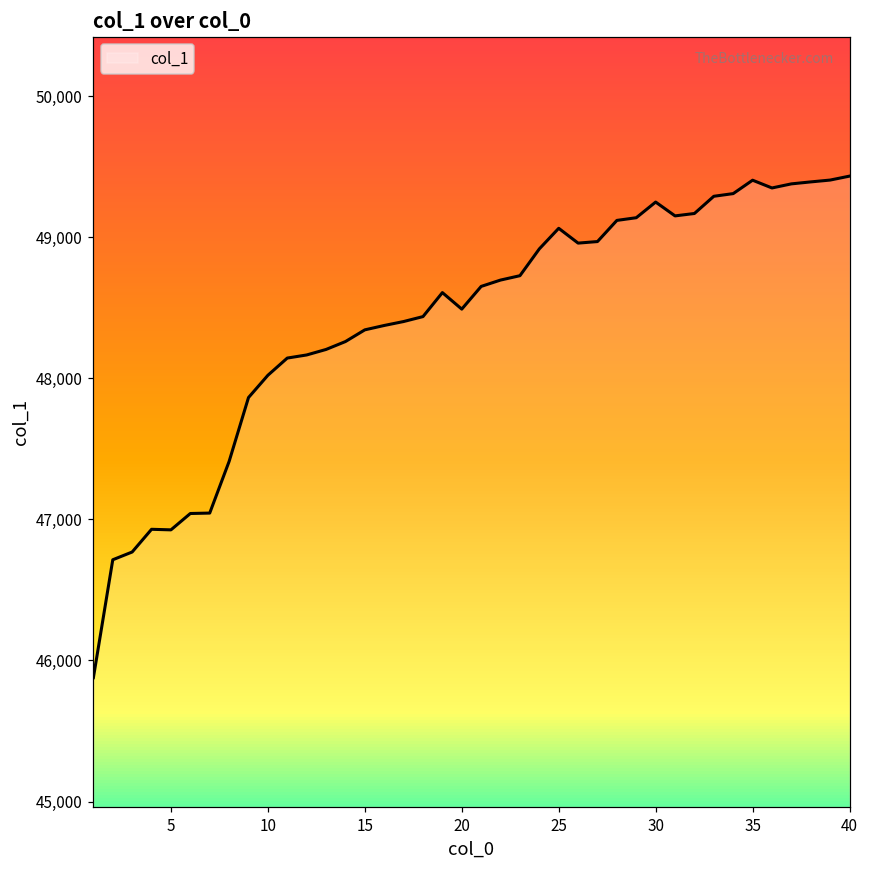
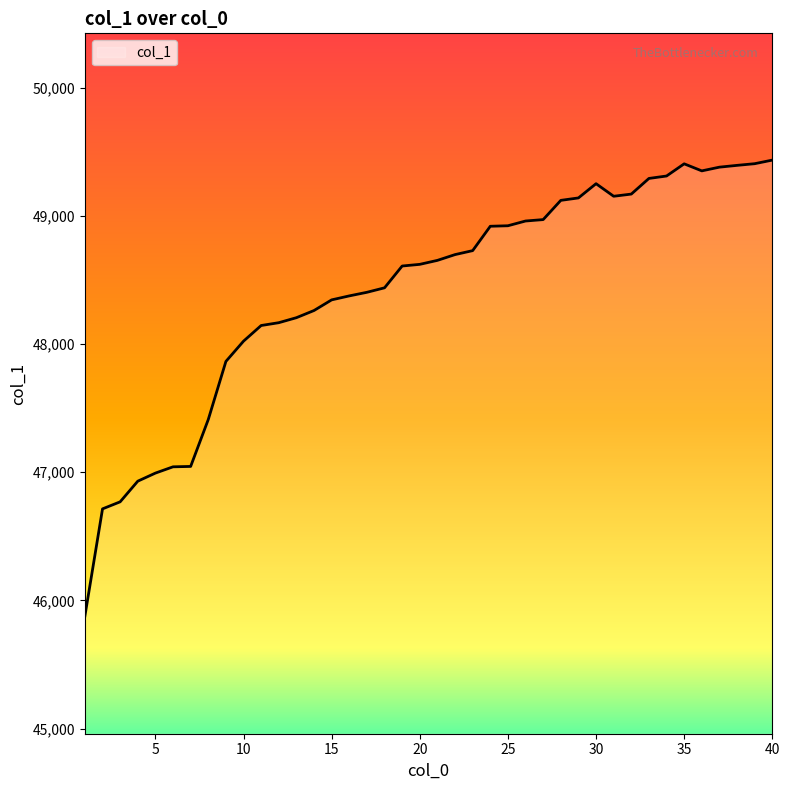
5: 46,930 -> 46,990
20: 48,490 -> 48,620
25: 49,060 -> 48,920
